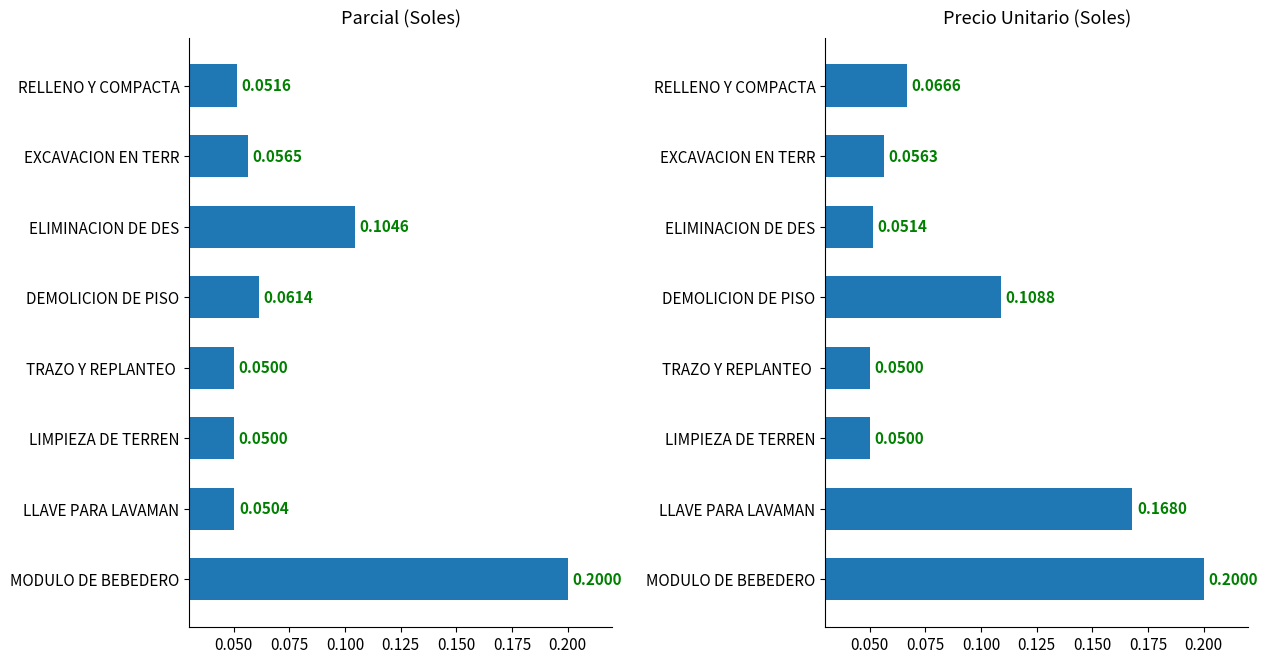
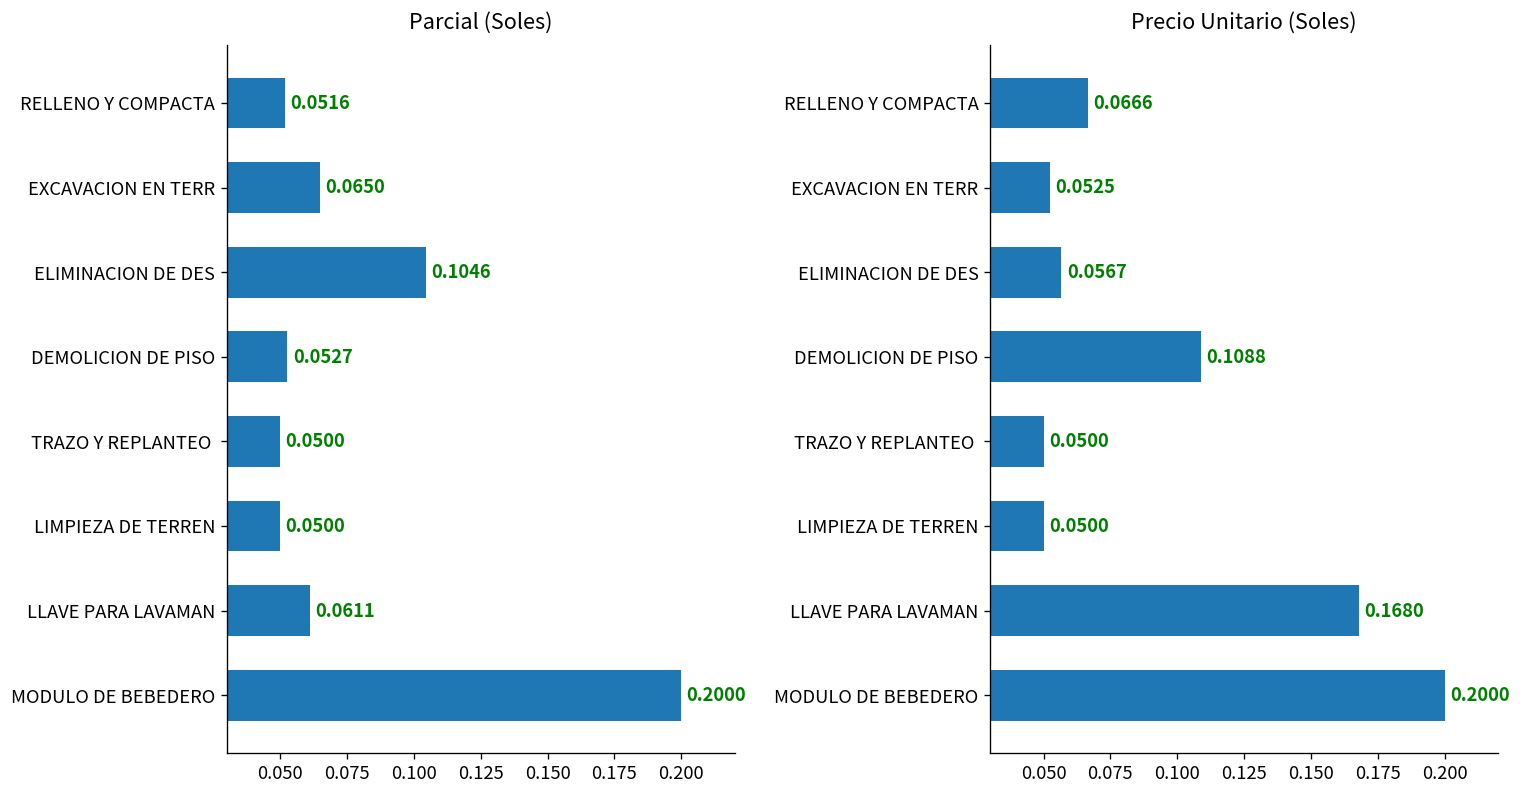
Parcial (Soles), EXCAVACION EN TERR: 0.0565 -> 0.0650
Parcial (Soles), DEMOLICION DE PISO: 0.0614 -> 0.0527
Parcial (Soles), LLAVE PARA LAVAMAN: 0.0504 -> 0.0611
Precio Unitario (Soles), EXCAVACION EN TERR: 0.0563 -> 0.0525
Precio Unitario (Soles), ELIMINACION DE DES: 0.0514 -> 0.0567
